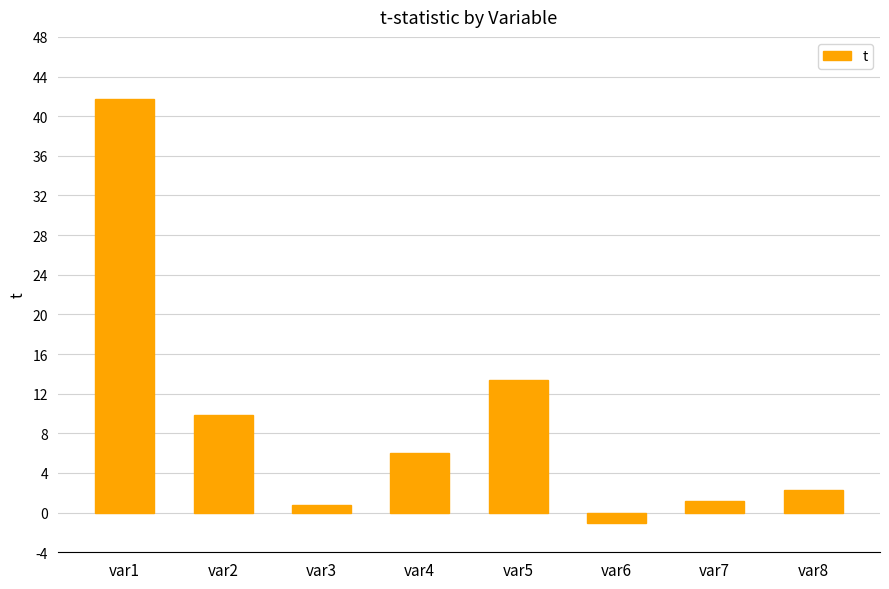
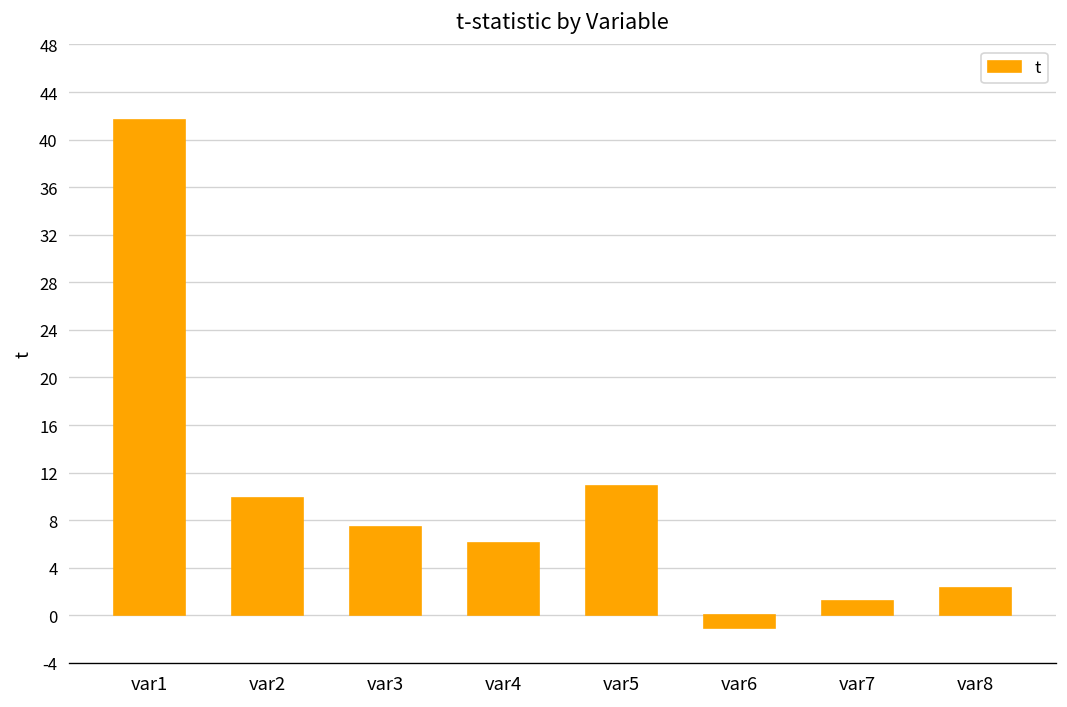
var3: 1 -> 7
var5: 13 -> 11
